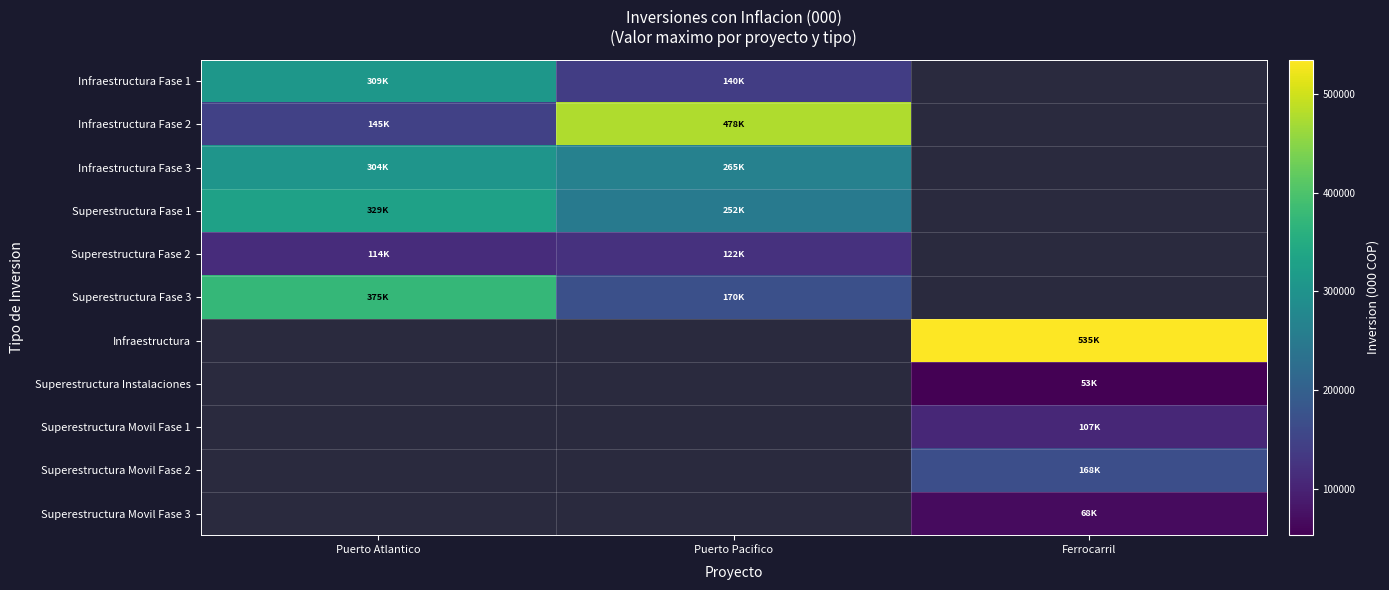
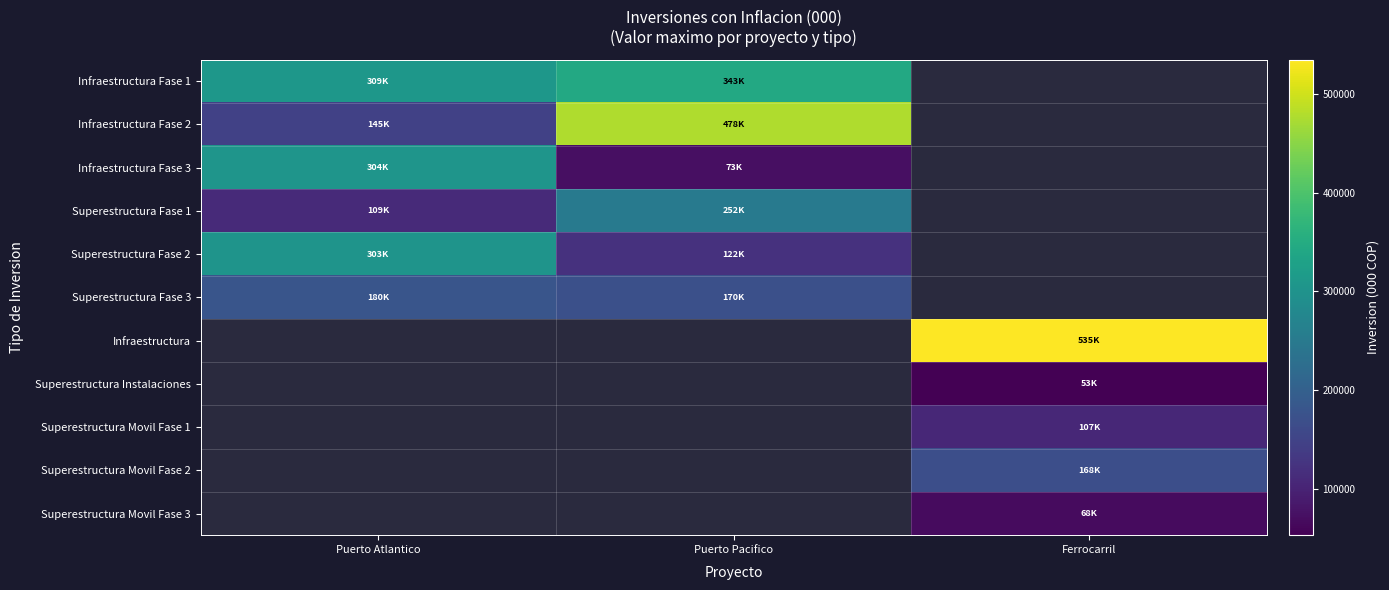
Infraestructura Fase 1, Puerto Pacifico: 140K -> 343K
Infraestructura Fase 3, Puerto Pacifico: 265K -> 73K
Superestructura Fase 1, Puerto Atlantico: 329K -> 109K
Superestructura Fase 2, Puerto Atlantico: 114K -> 303K
Superestructura Fase 3, Puerto Atlantico: 375K -> 180K
